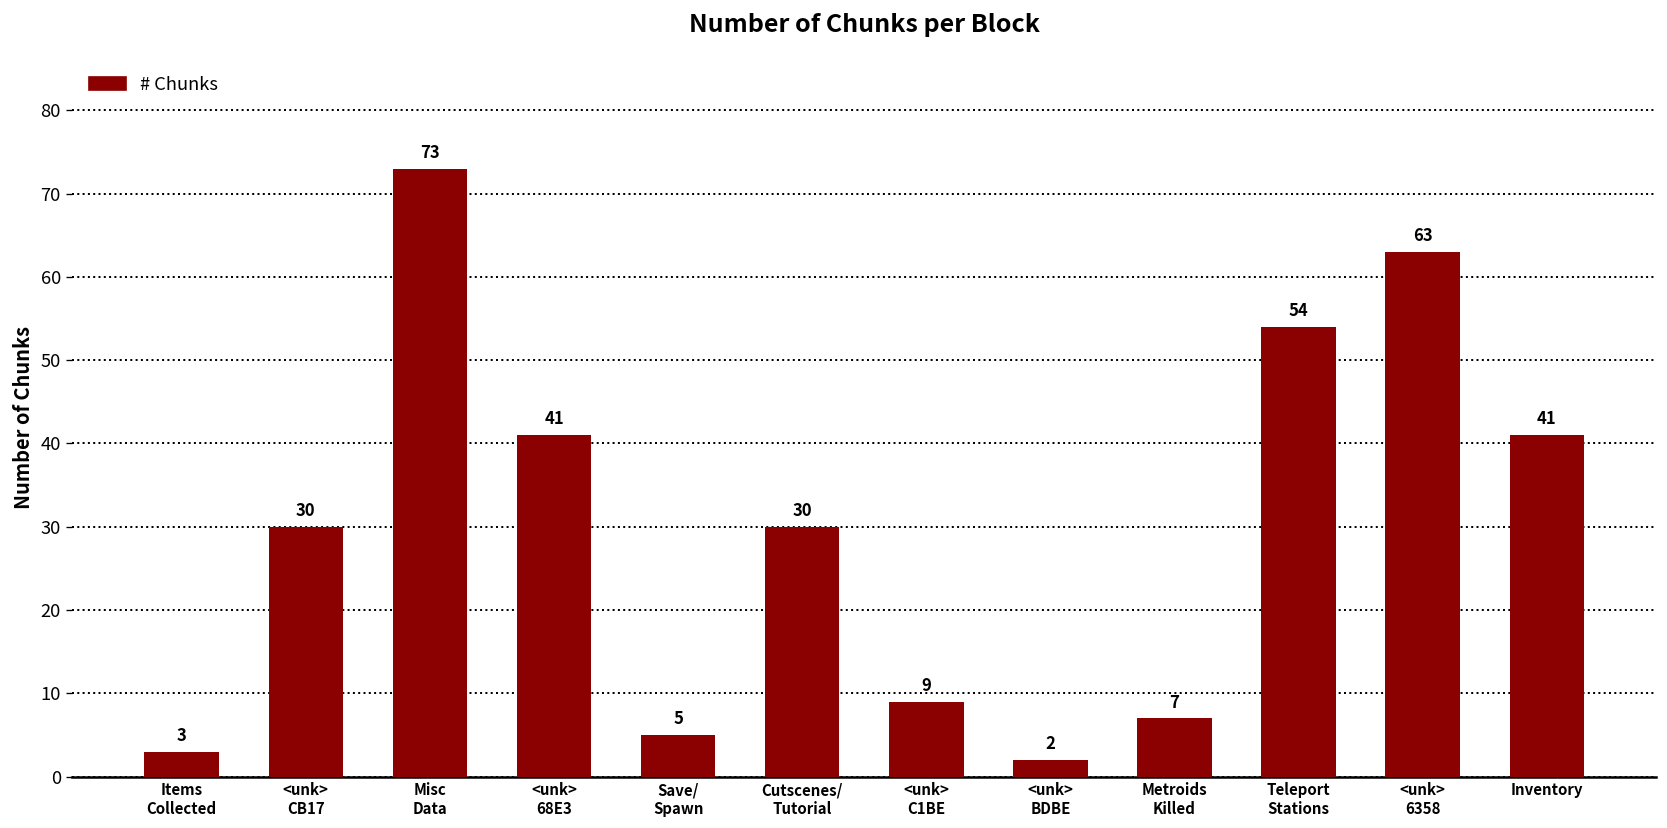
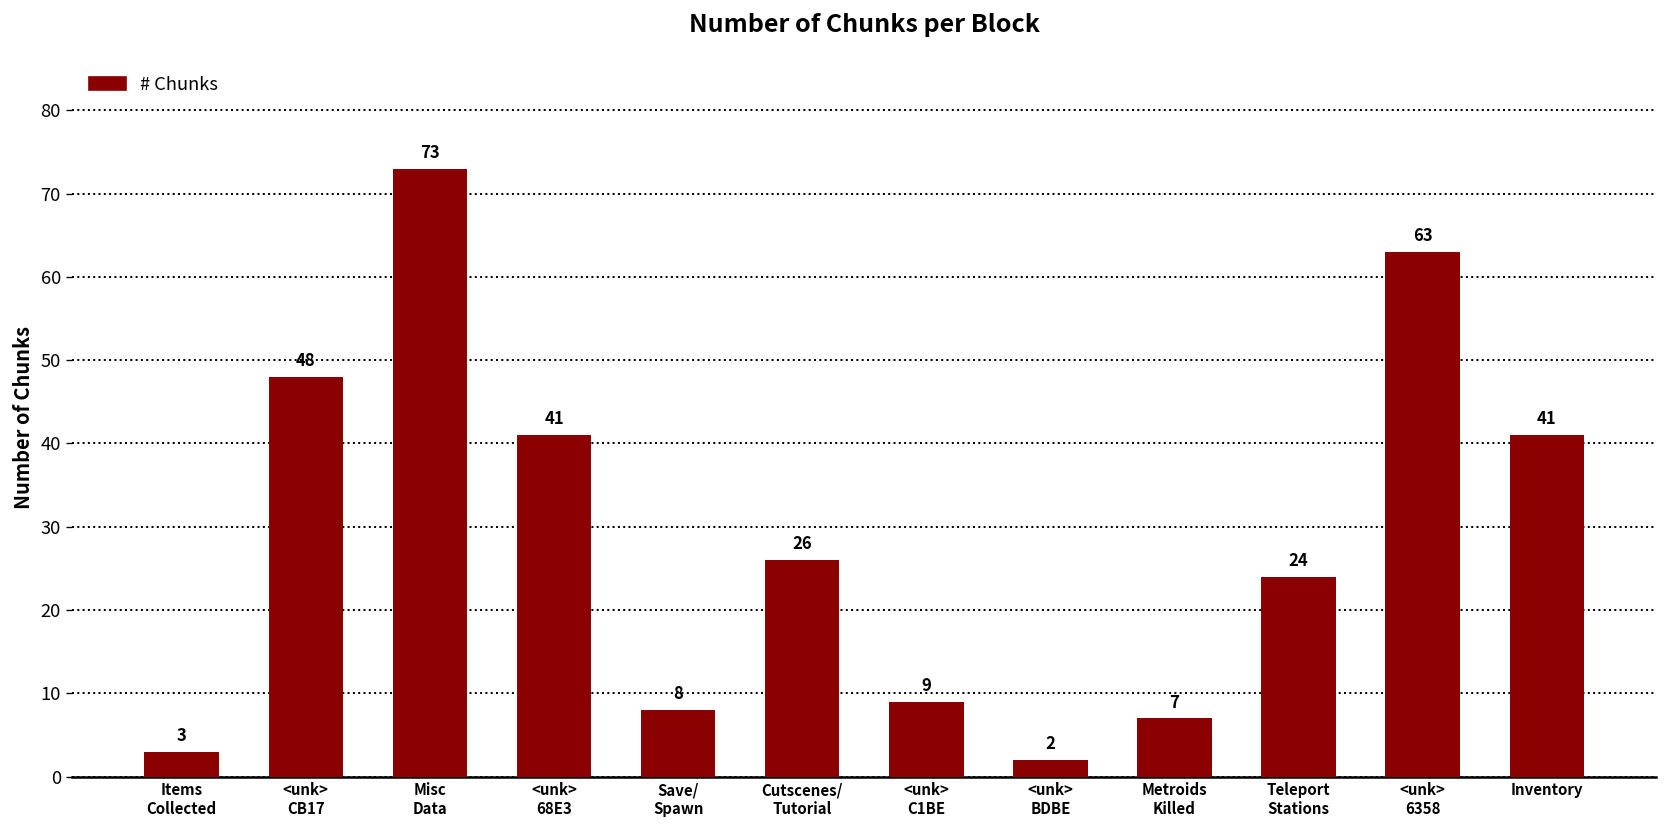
<unk> CB17: 30 -> 48
Save/ Spawn: 5 -> 8
Cutscenes/ Tutorial: 30 -> 26
Teleport Stations: 54 -> 24
